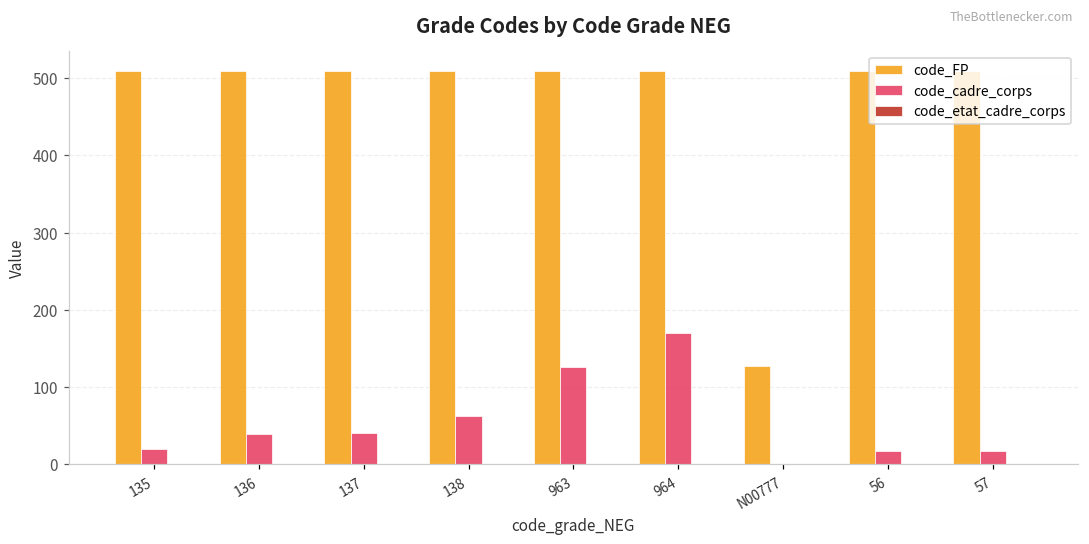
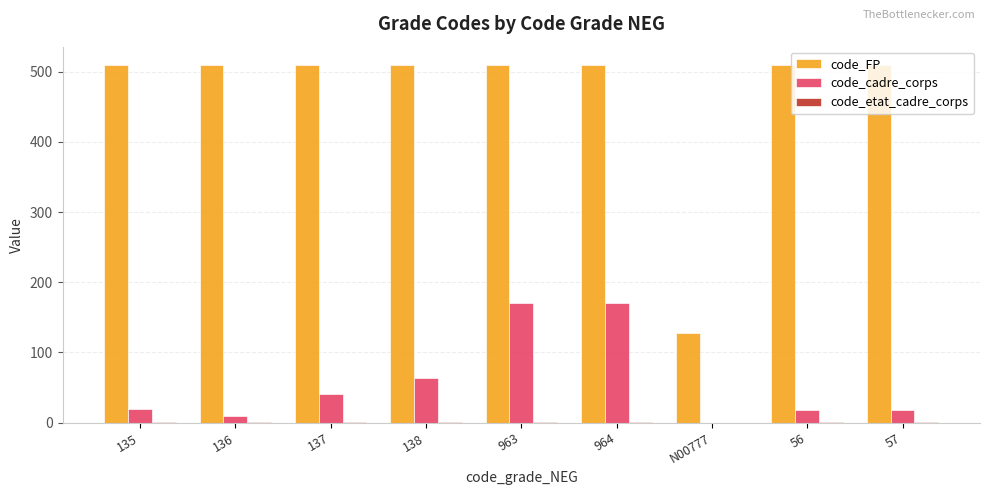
code_cadre_corps, 136: 40 -> 10
code_cadre_corps, 963: 130 -> 170
